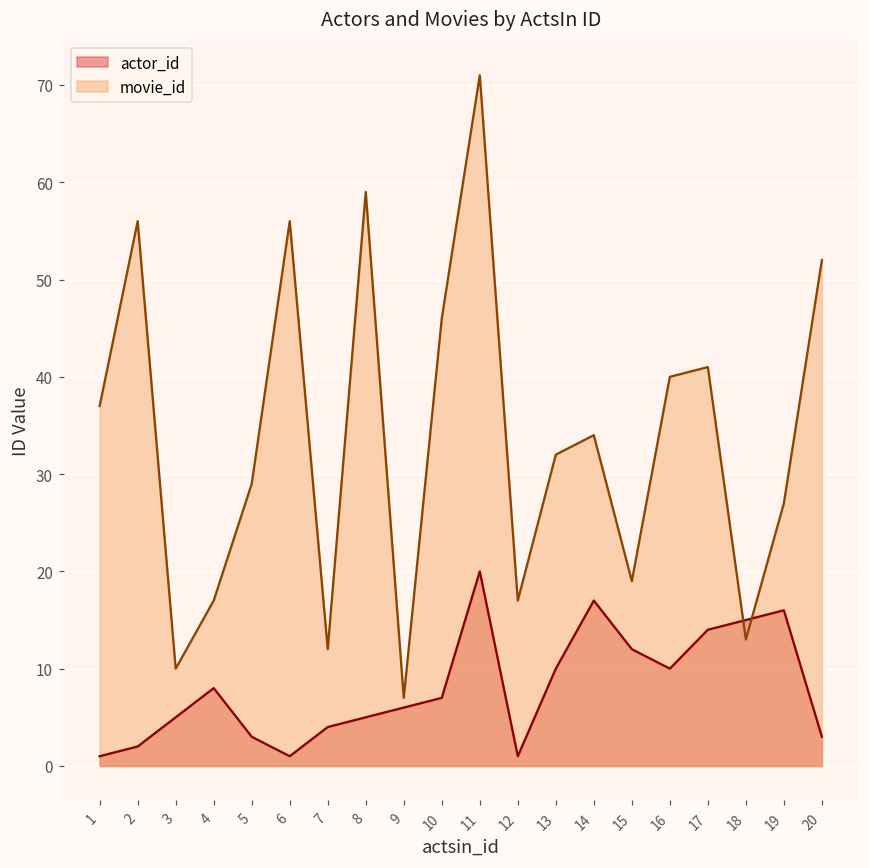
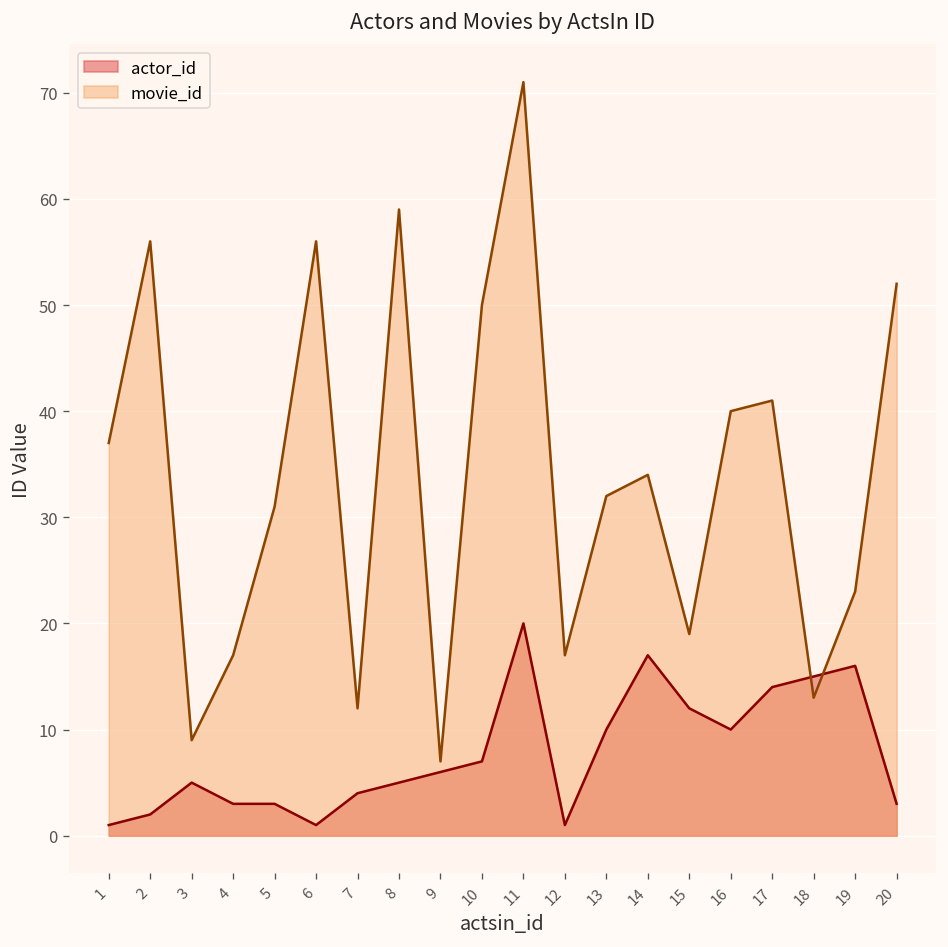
movie_id, 3: 10 -> 9
actor_id, 4: 8 -> 3
movie_id, 5: 29 -> 31
movie_id, 10: 46 -> 50
movie_id, 19: 27 -> 23
